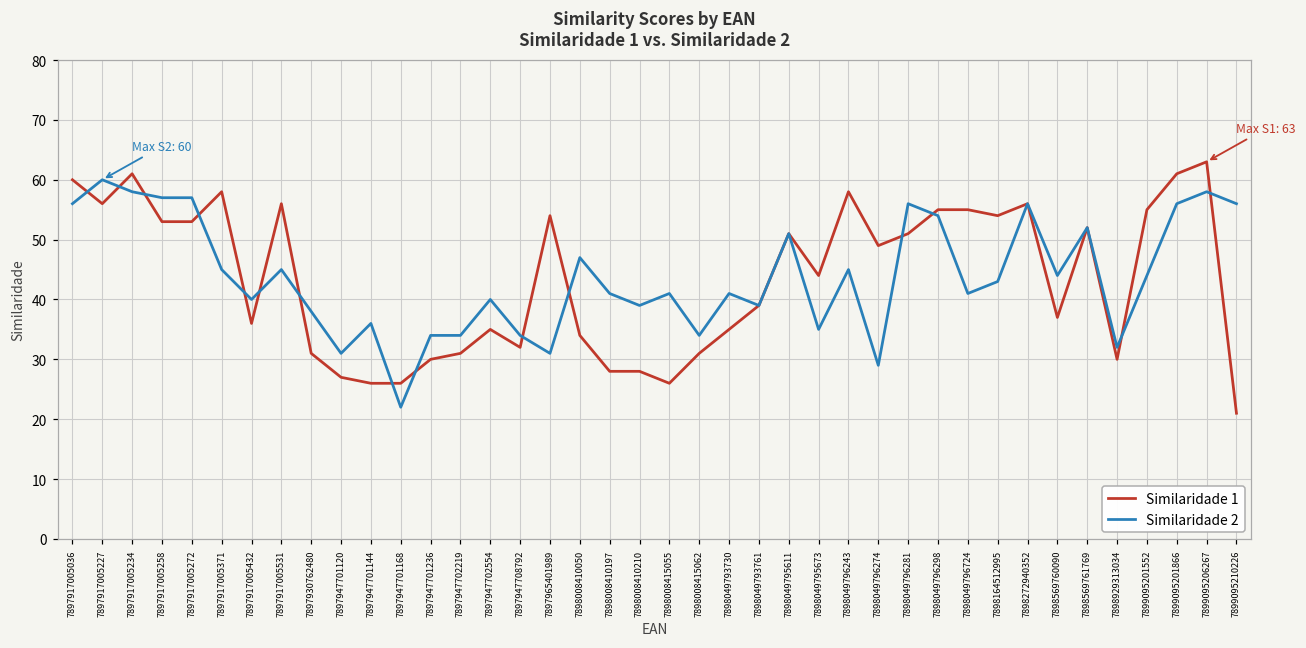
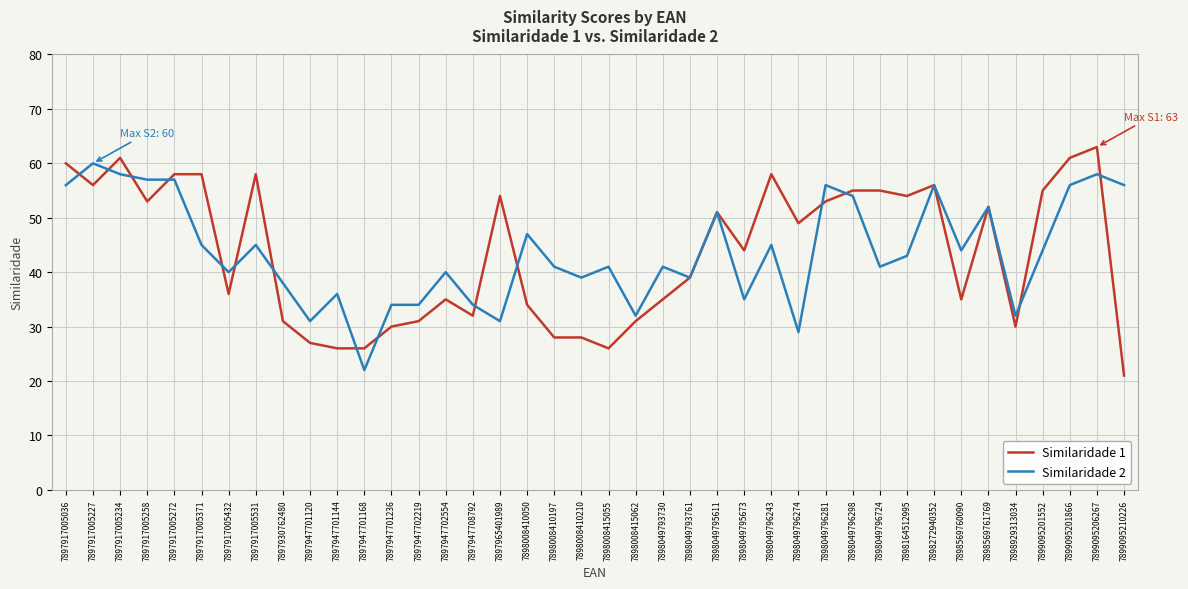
Similaridade 1, 7897917005272: 53 -> 58
Similaridade 1, 7897917005531: 56 -> 58
Similaridade 2, 7898008415062: 34 -> 32
Similaridade 1, 7898049796281: 51 -> 53
Similaridade 1, 7898569760090: 37 -> 35
